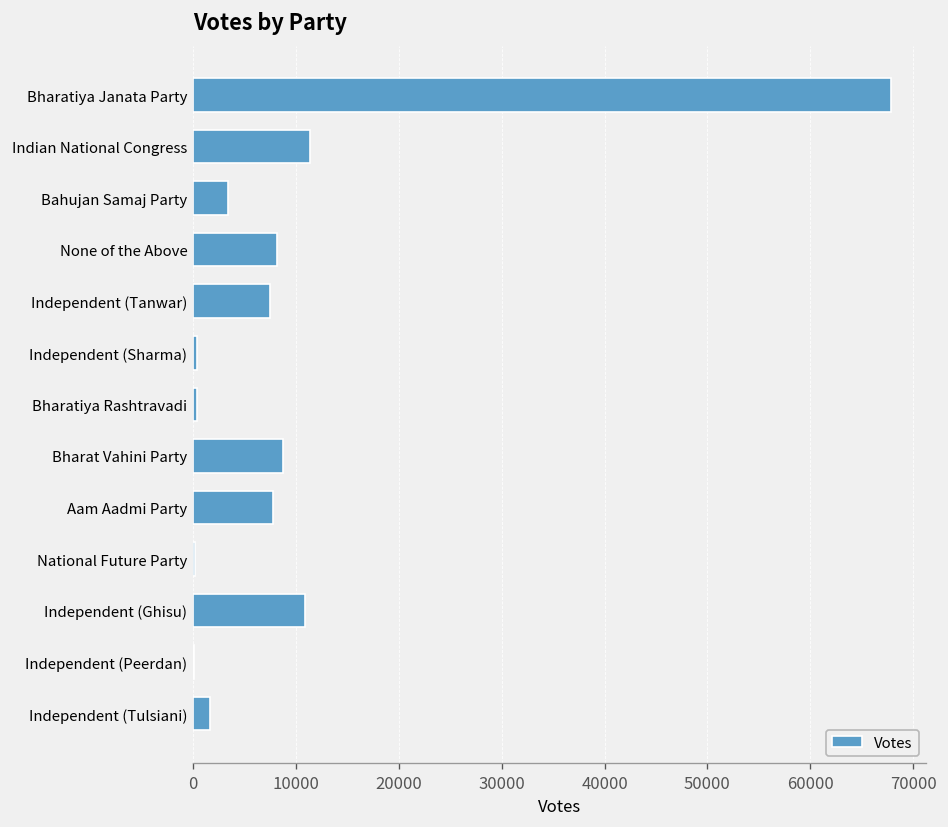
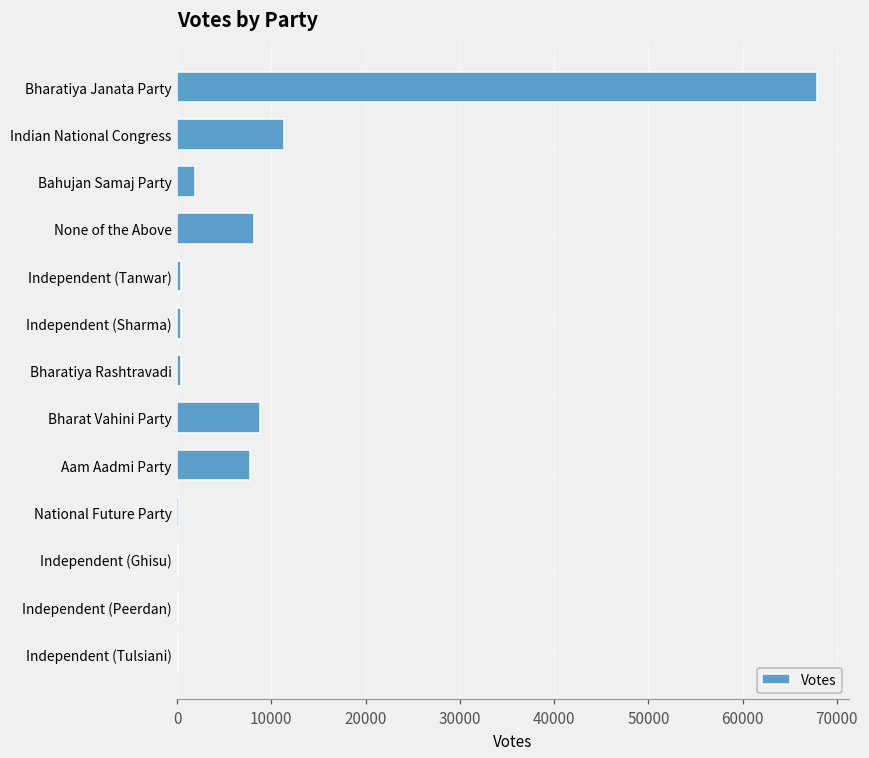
Bahujan Samaj Party: 3000 -> 2000
Independent (Tanwar): 7000 -> 0
Independent (Ghisu): 11000 -> 0
Independent (Tulsiani): 2000 -> 0
